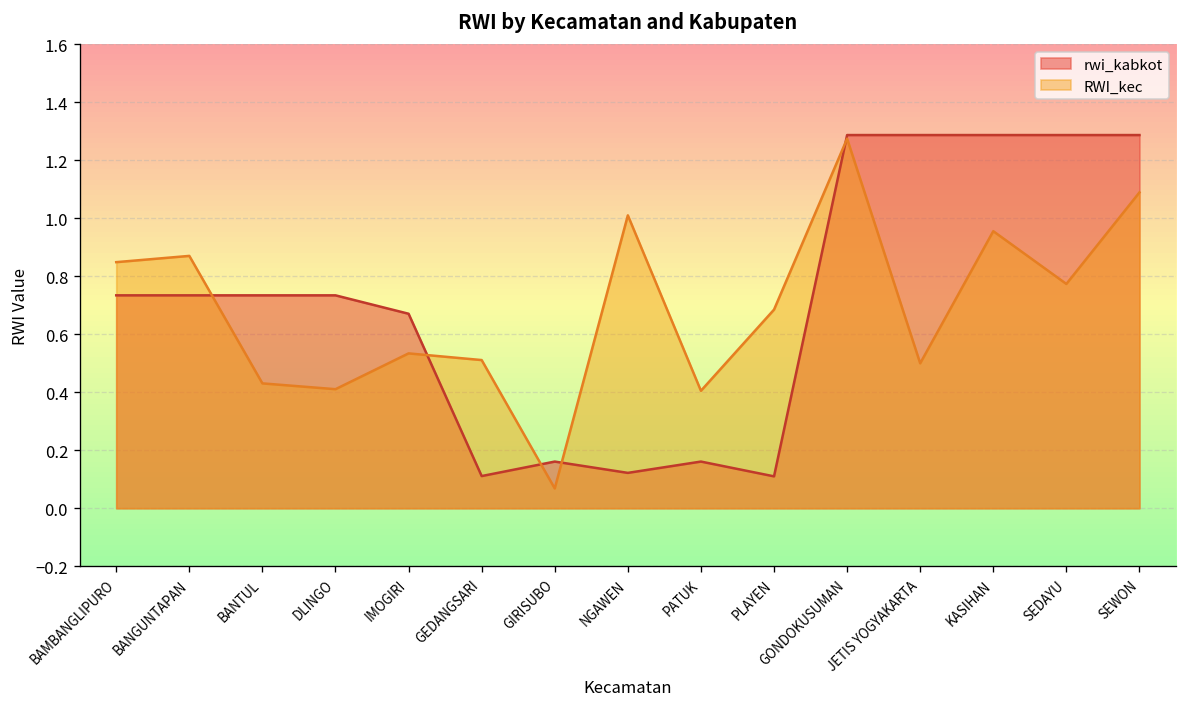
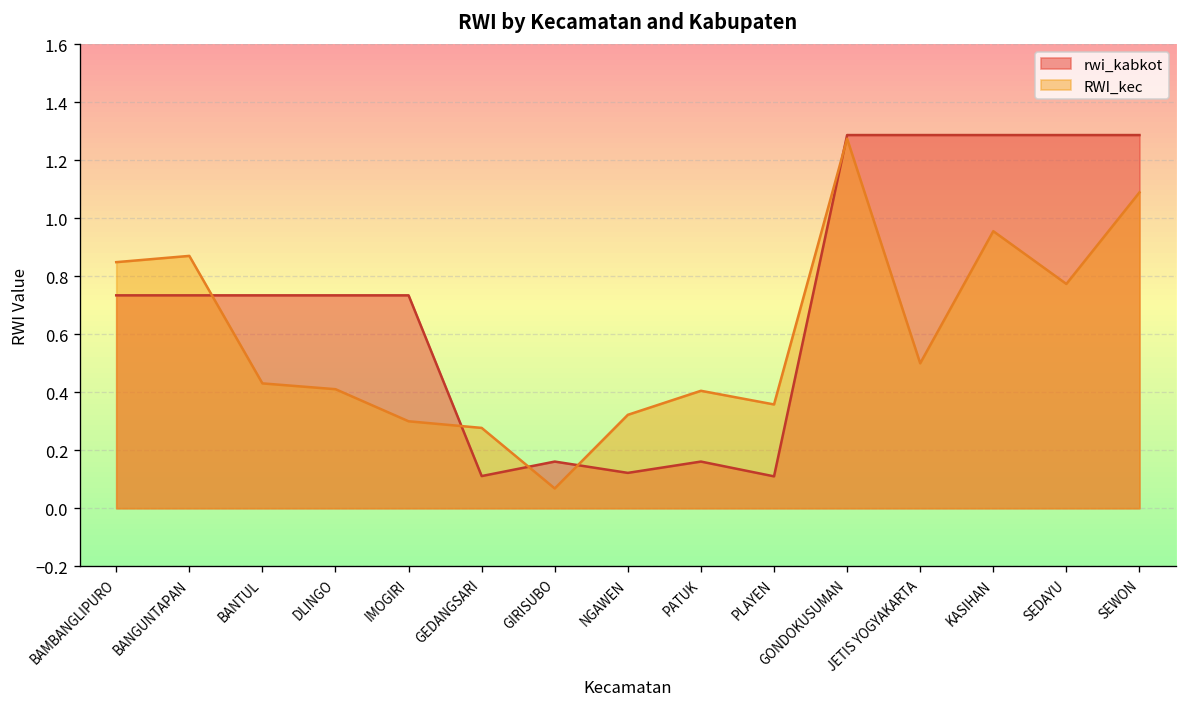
rwi_kabkot, IMOGIRI: 0.67 -> 0.73
RWI_kec, IMOGIRI: 0.53 -> 0.30
RWI_kec, GEDANGSARI: 0.51 -> 0.28
RWI_kec, NGAWEN: 1.01 -> 0.32
RWI_kec, PLAYEN: 0.69 -> 0.36
